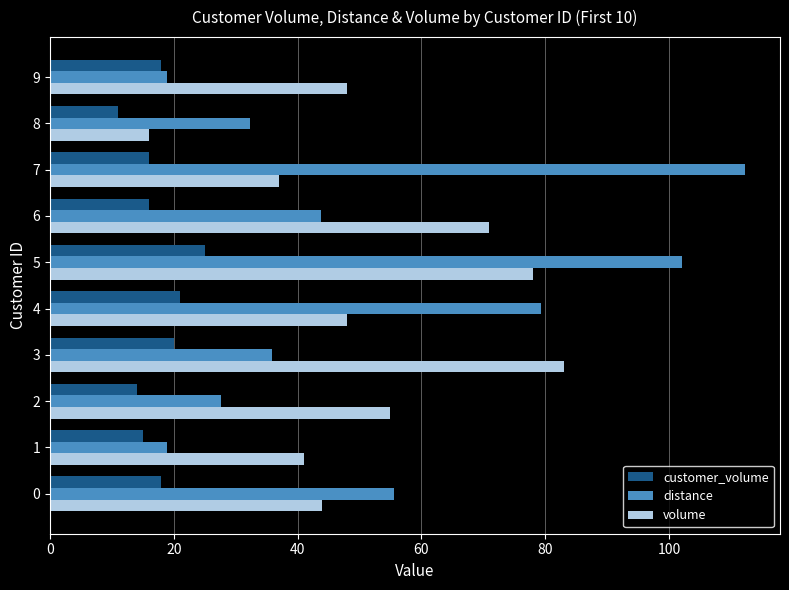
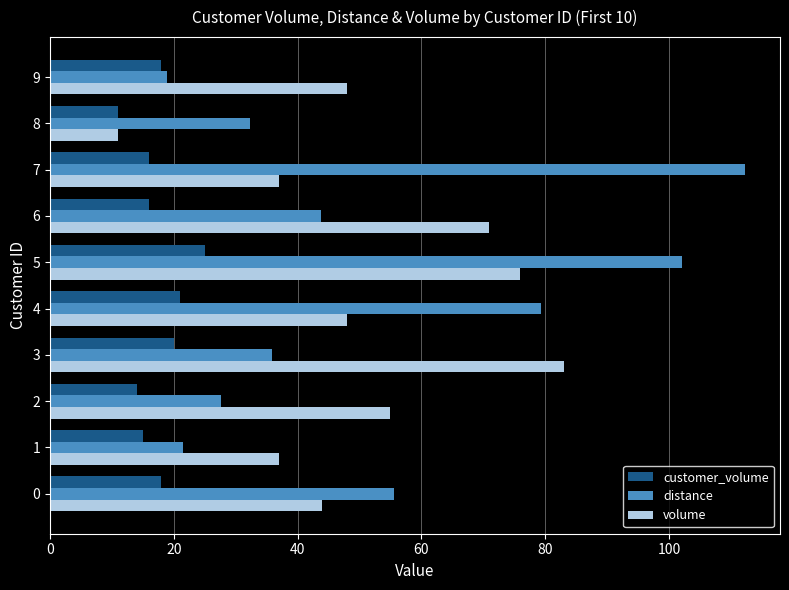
volume, 8: 16 -> 11
volume, 5: 78 -> 76
distance, 1: 19 -> 22
volume, 1: 41 -> 37
